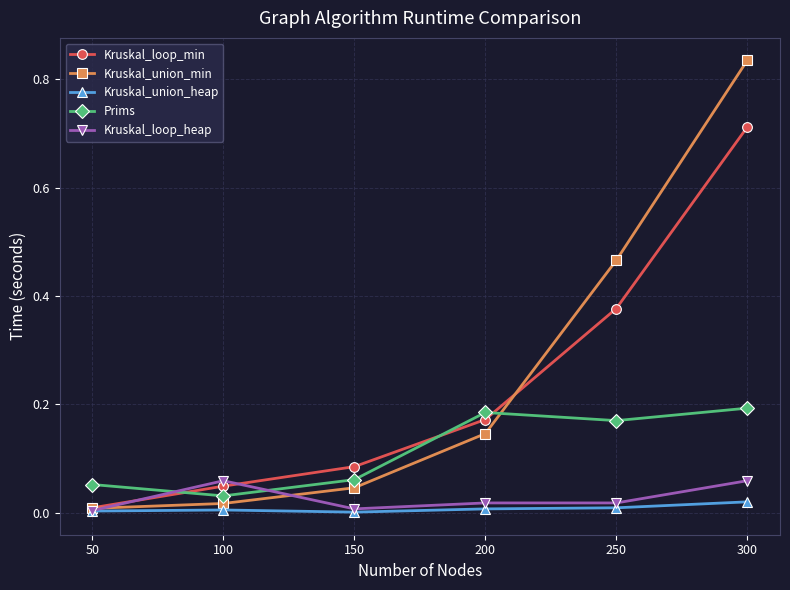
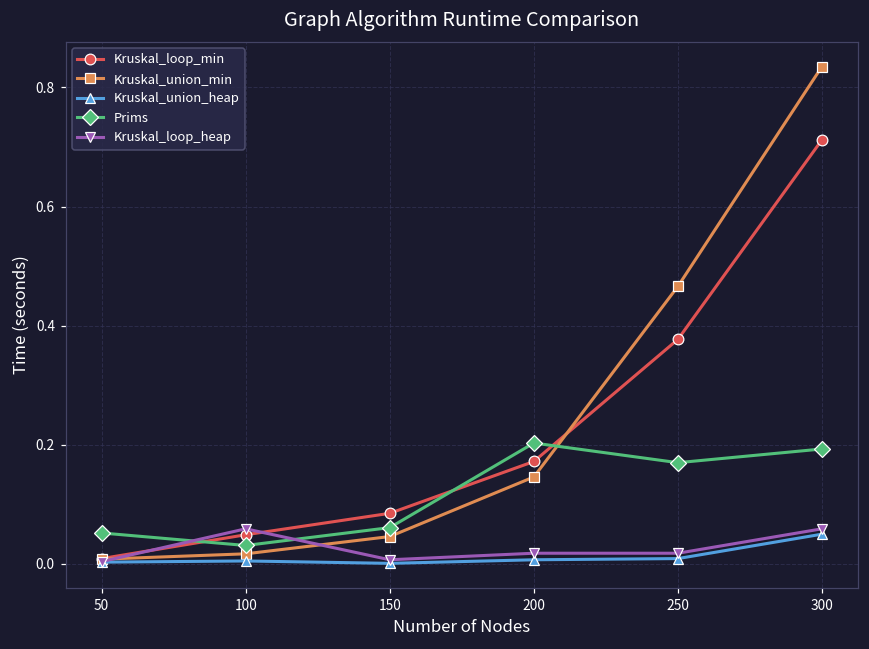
Prims, 200: 0.19 -> 0.20
Kruskal_union_heap, 300: 0.02 -> 0.05
